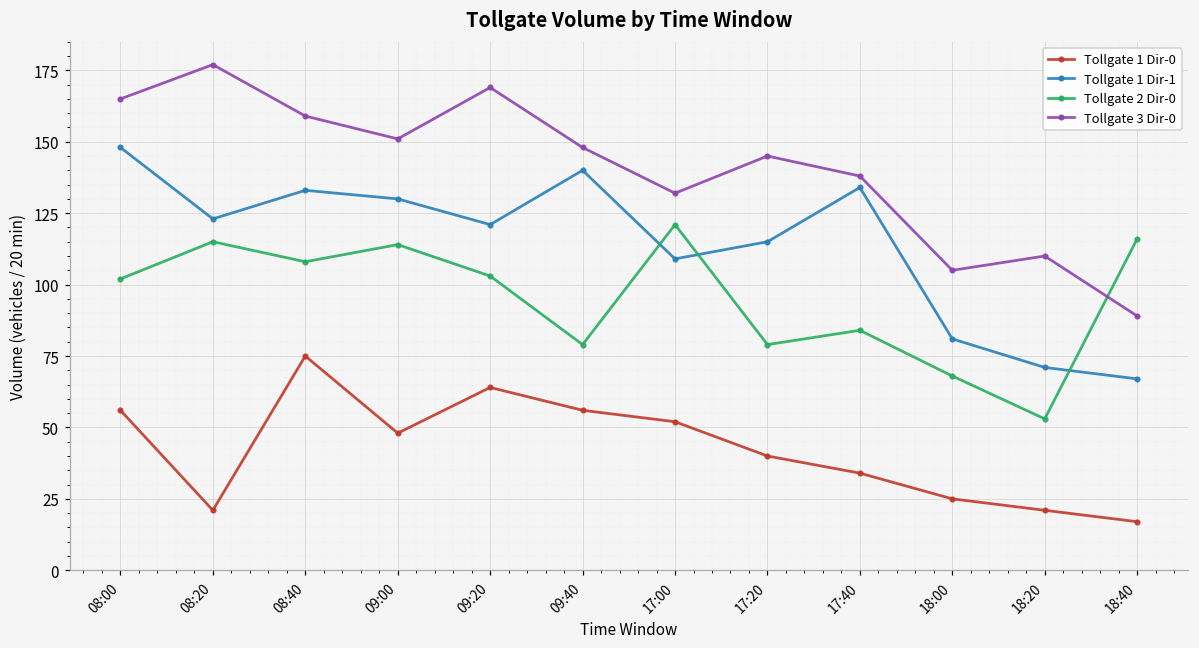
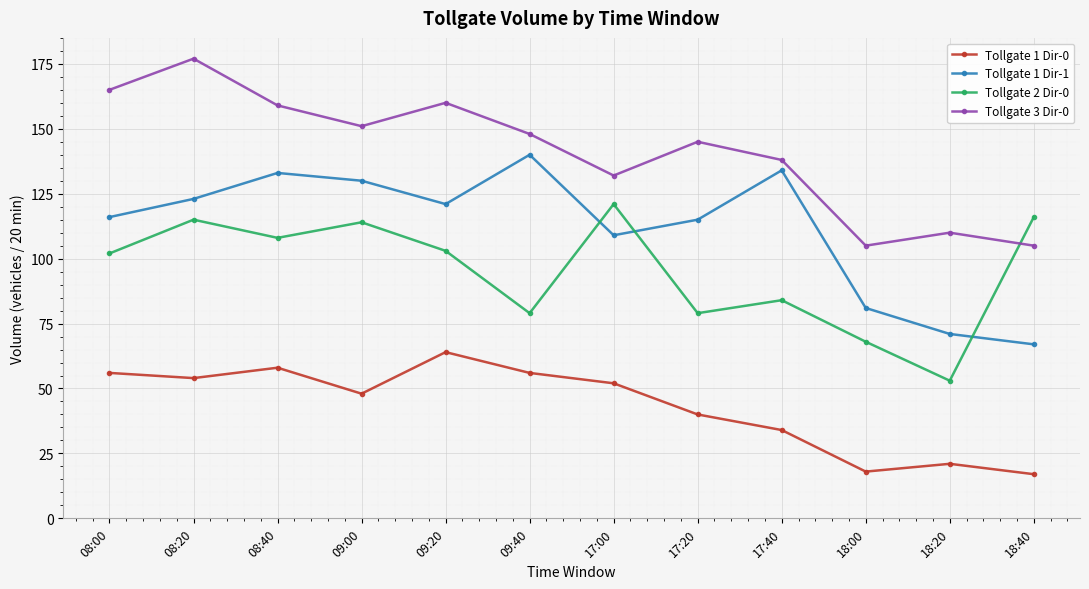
Tollgate 1 Dir-1, 08:00: 148 -> 116
Tollgate 1 Dir-0, 08:20: 21 -> 54
Tollgate 1 Dir-0, 08:40: 75 -> 58
Tollgate 3 Dir-0, 09:20: 169 -> 160
Tollgate 1 Dir-0, 18:00: 25 -> 18
Tollgate 3 Dir-0, 18:40: 89 -> 105
